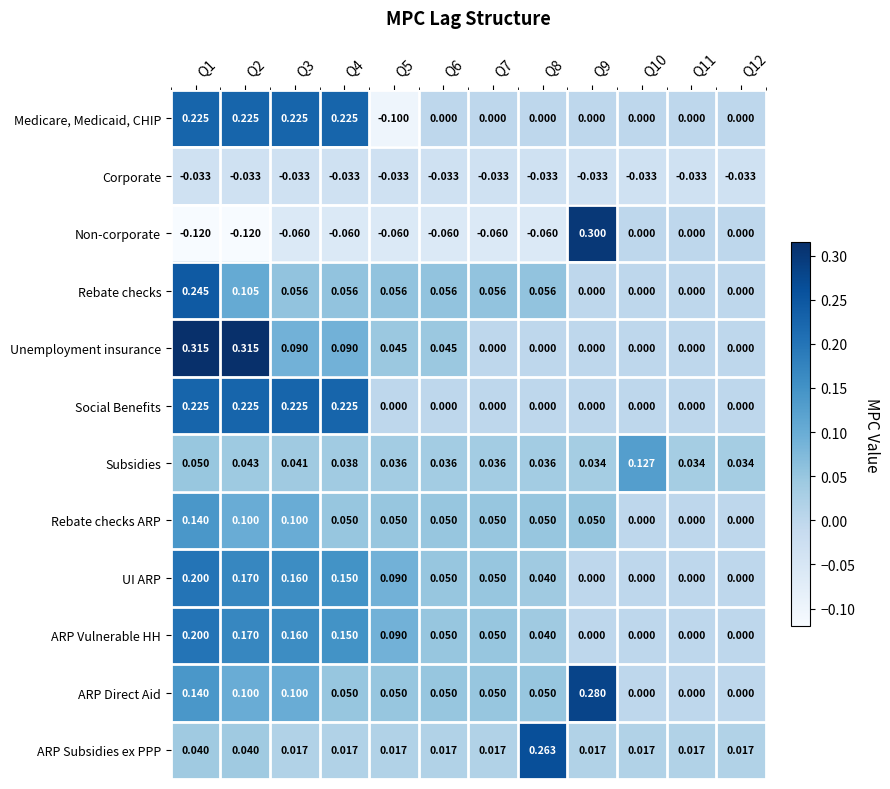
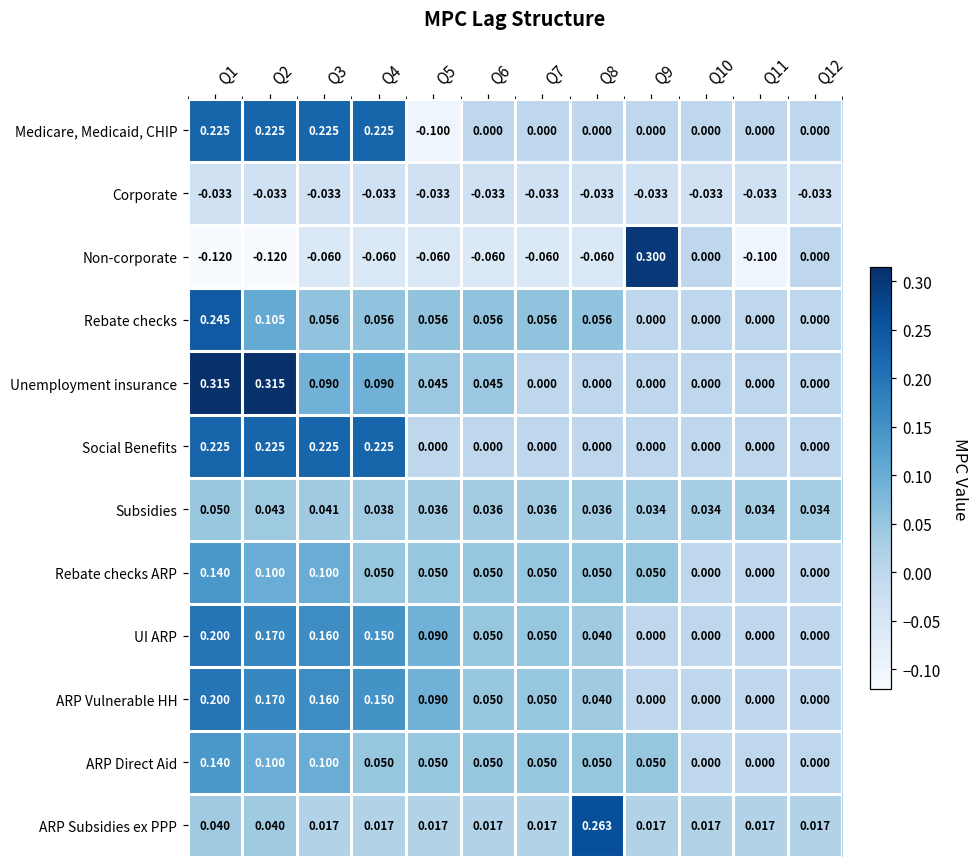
Non-corporate, Q11: 0.000 -> -0.100
Subsidies, Q10: 0.127 -> 0.034
ARP Direct Aid, Q9: 0.280 -> 0.050
